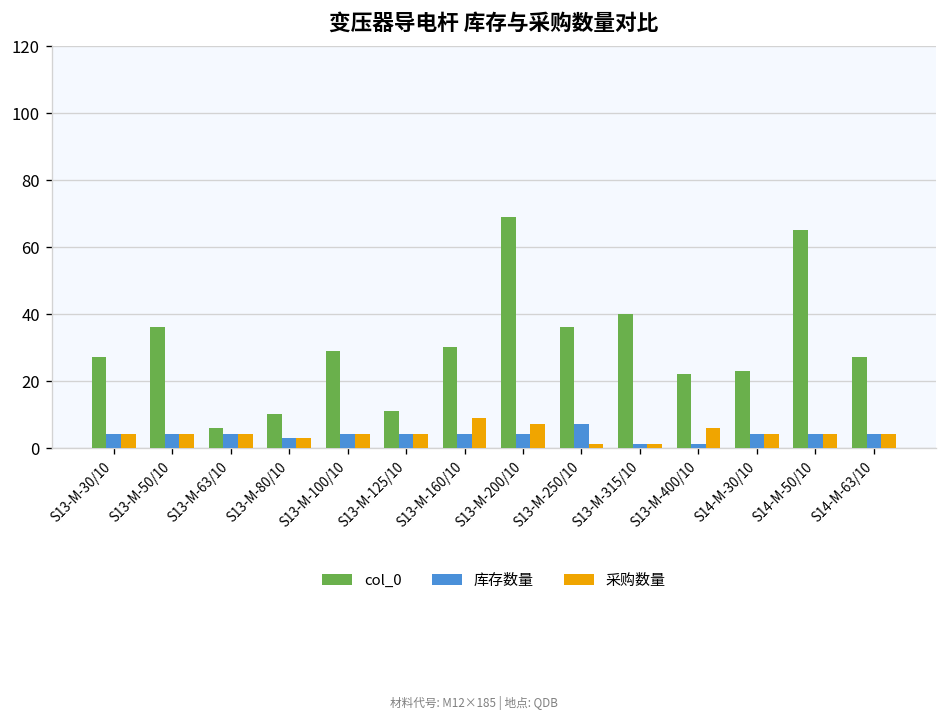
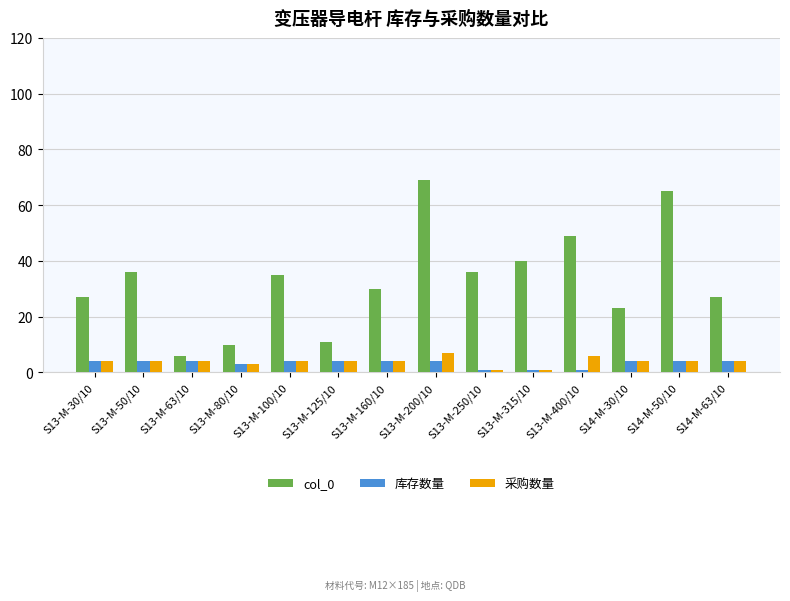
col_0, S13-M-100/10: 29 -> 35
采购数量, S13-M-160/10: 9 -> 4
库存数量, S13-M-250/10: 7 -> 1
col_0, S13-M-400/10: 22 -> 49
